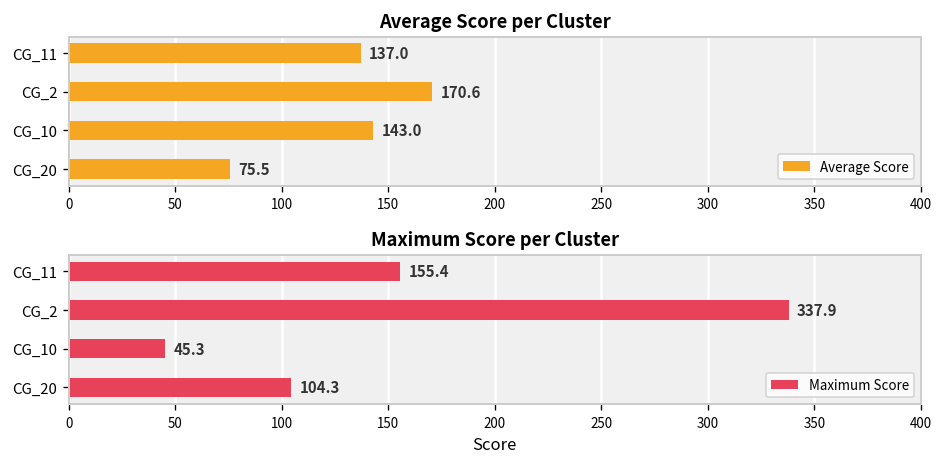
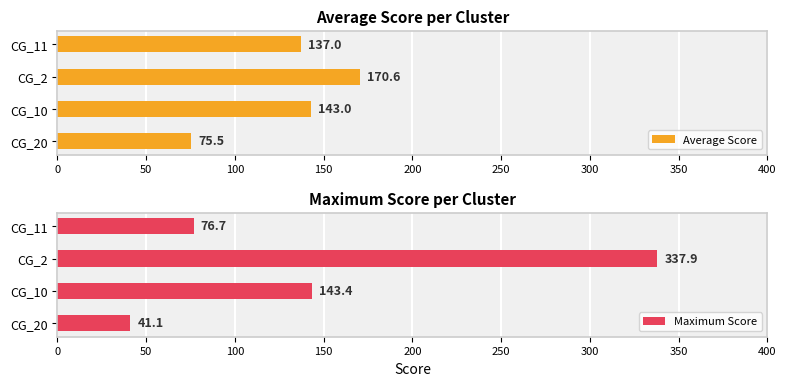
Maximum Score per Cluster, CG_11: 155.4 -> 76.7
Maximum Score per Cluster, CG_10: 45.3 -> 143.4
Maximum Score per Cluster, CG_20: 104.3 -> 41.1
